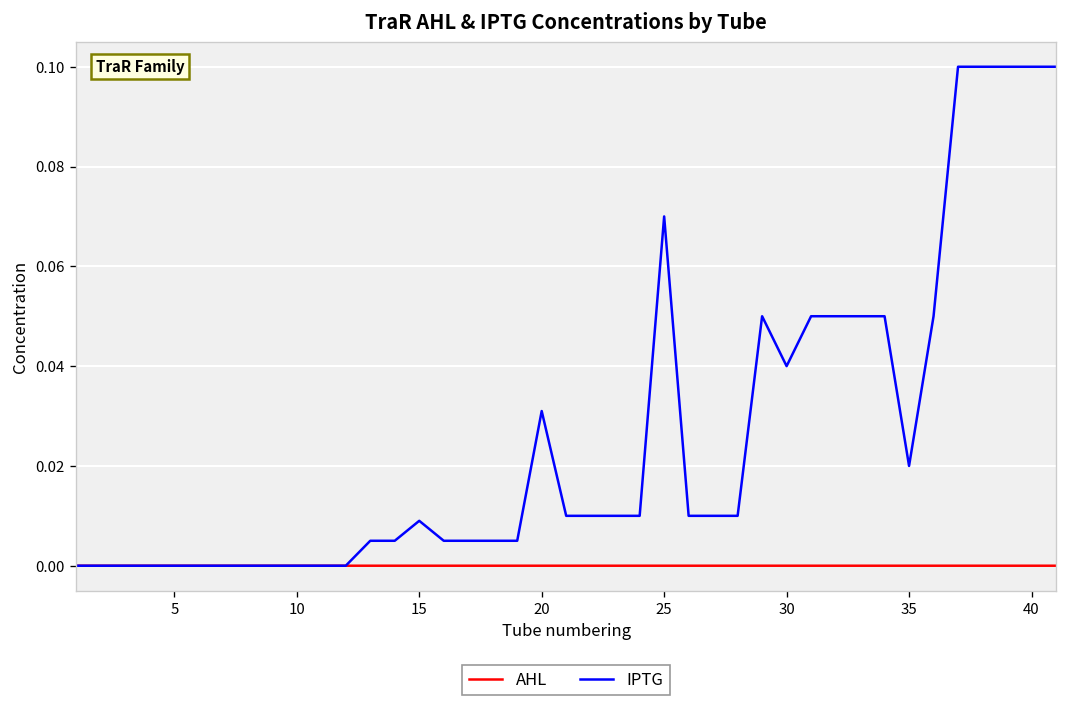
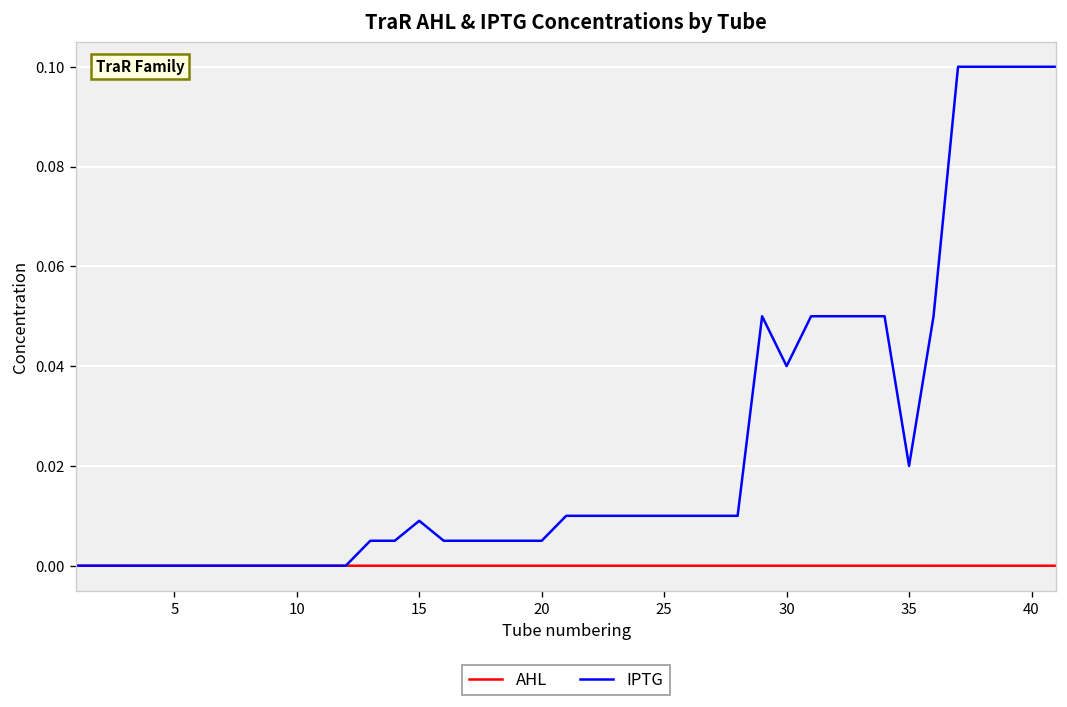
IPTG, 20: 0.031 -> 0.005
IPTG, 25: 0.07 -> 0.01
